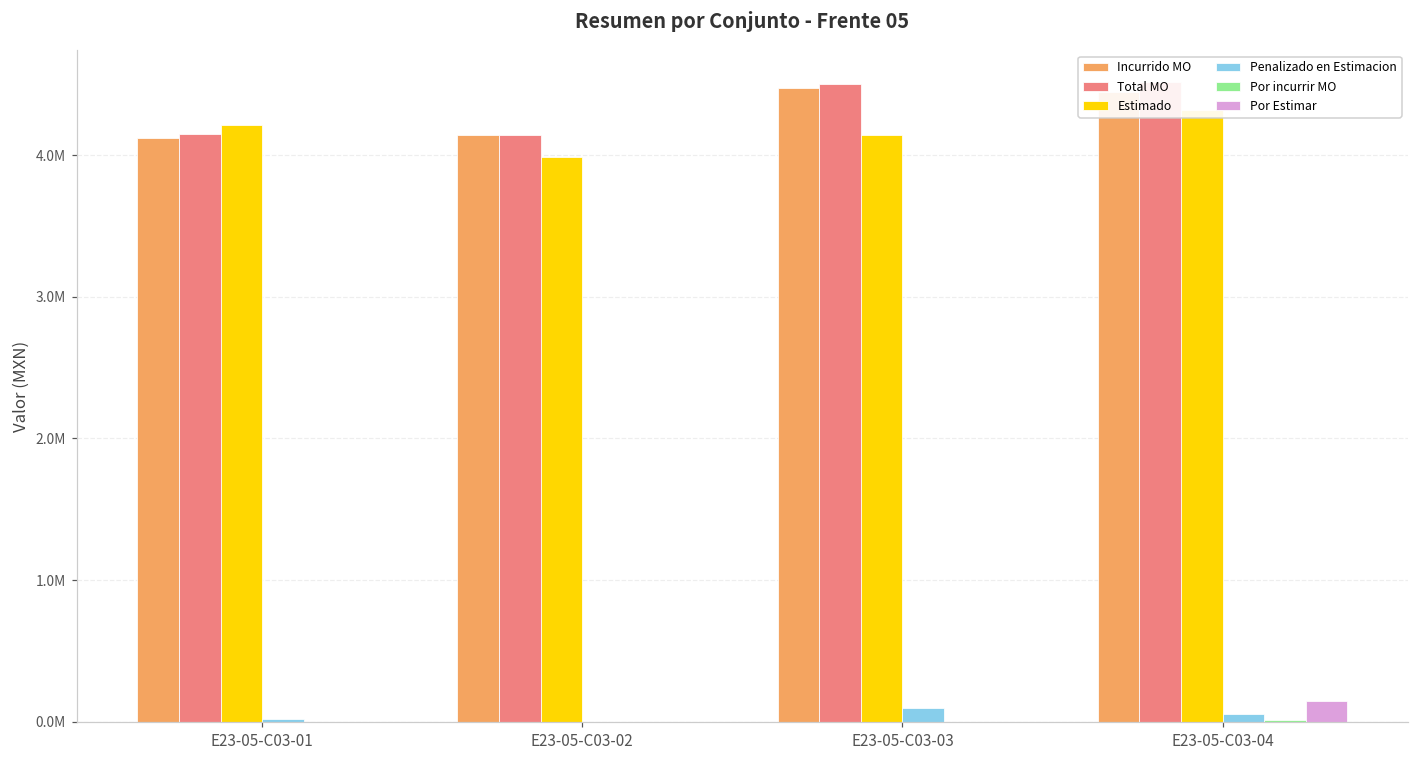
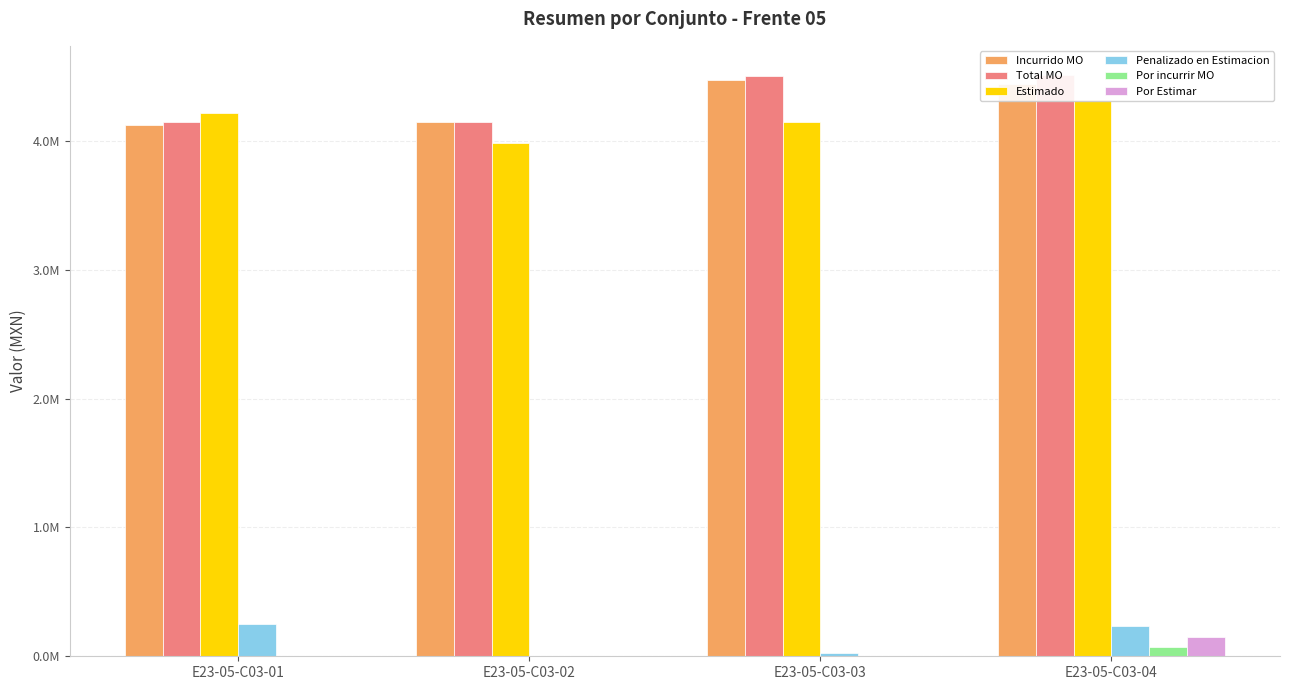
Penalizado en Estimacion, E23-05-C03-01: 20000 -> 250000
Penalizado en Estimacion, E23-05-C03-03: 100000 -> 30000
Penalizado en Estimacion, E23-05-C03-04: 60000 -> 240000
Por incurrir MO, E23-05-C03-04: 10000 -> 70000
